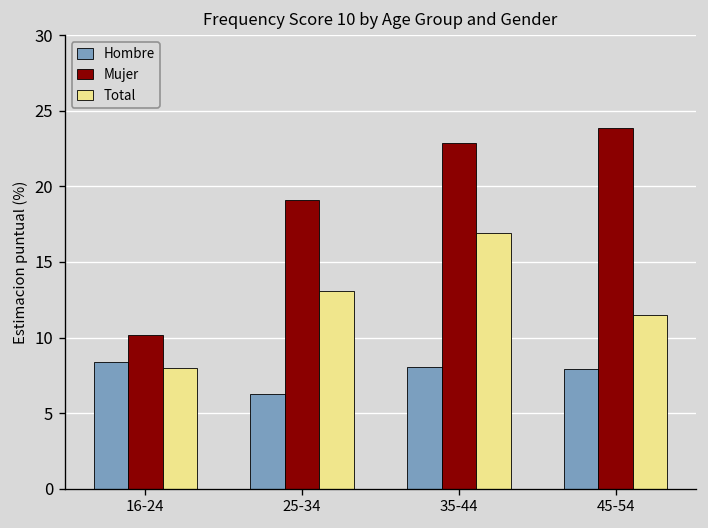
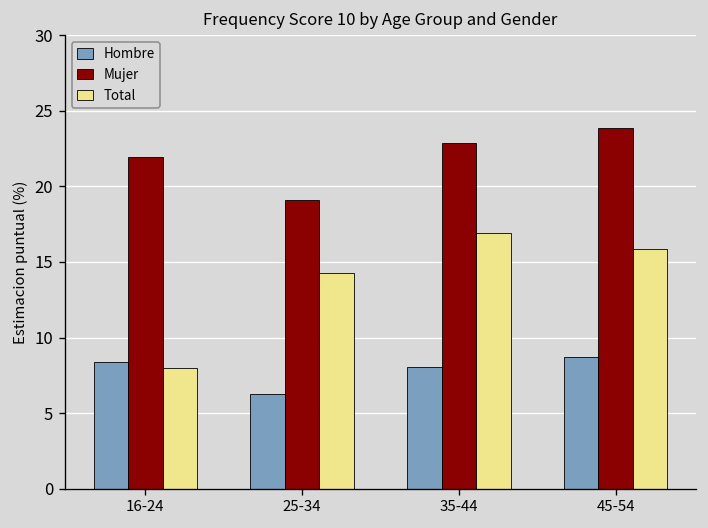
Mujer, 16-24: 10.1 -> 21.9
Total, 25-34: 13.1 -> 14.3
Hombre, 45-54: 7.9 -> 8.7
Total, 45-54: 11.5 -> 15.9
